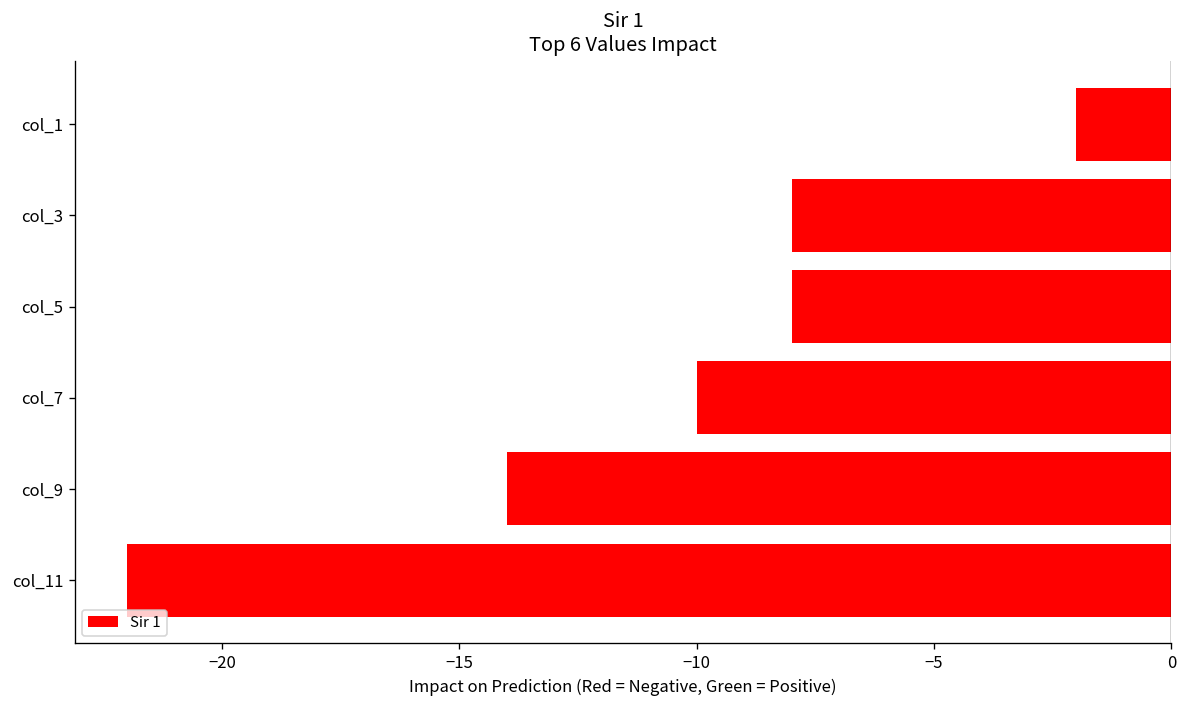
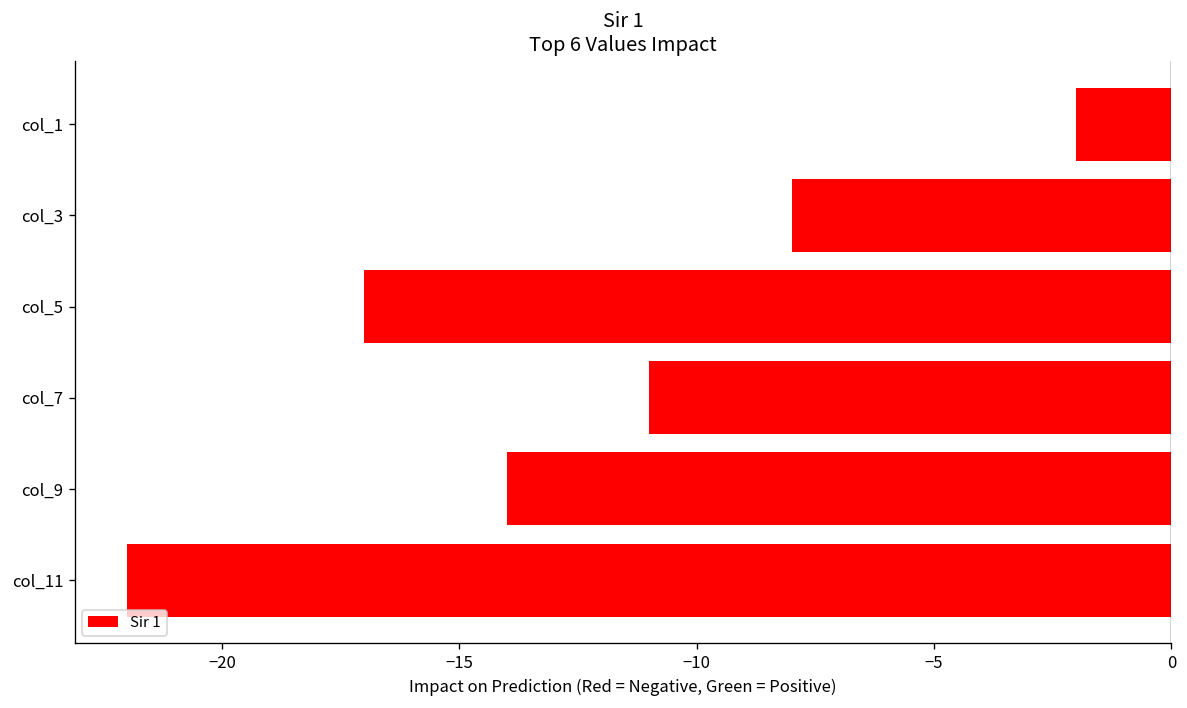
col_5: -8.0 -> -17.0
col_7: -10.0 -> -11.0
